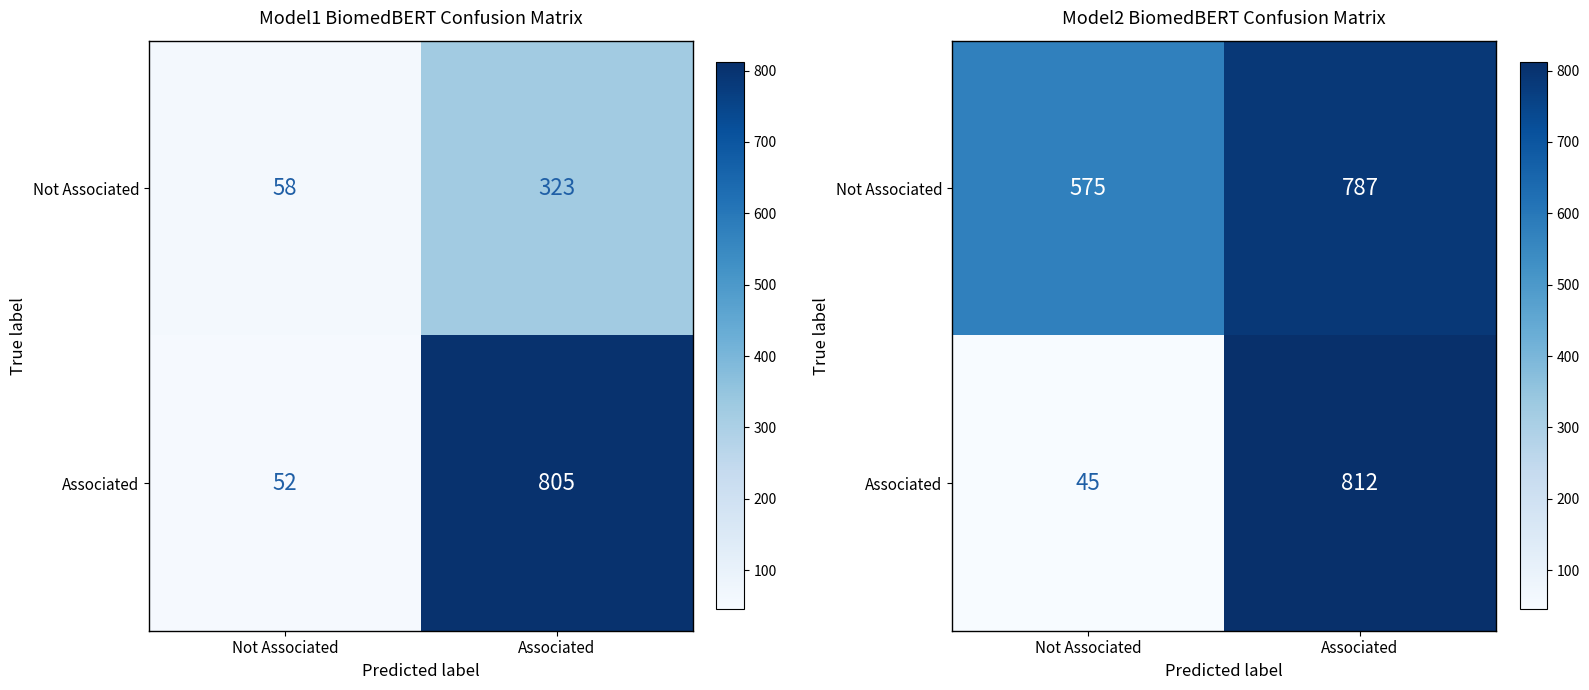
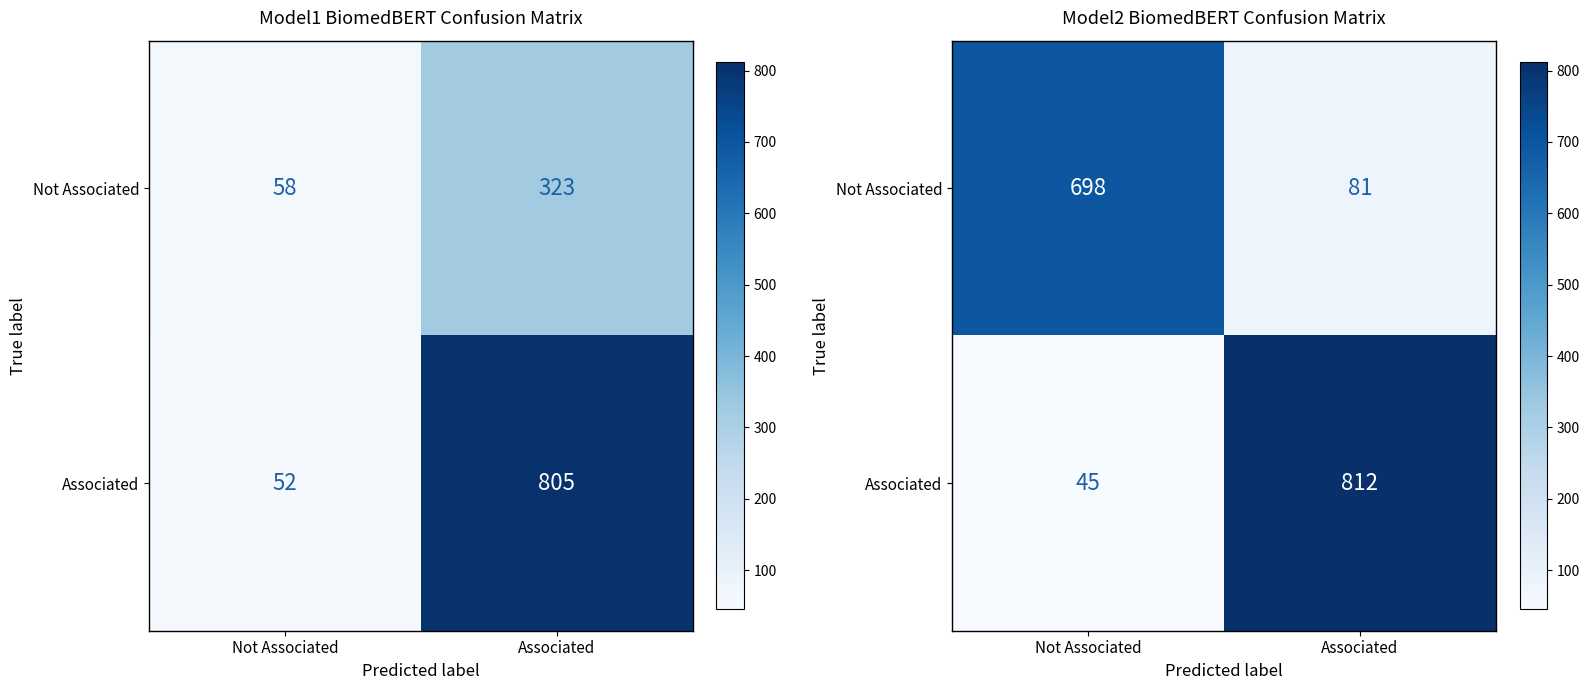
Model2 BiomedBERT Confusion Matrix, Not Associated, Not Associated: 575 -> 698
Model2 BiomedBERT Confusion Matrix, Not Associated, Associated: 787 -> 81
